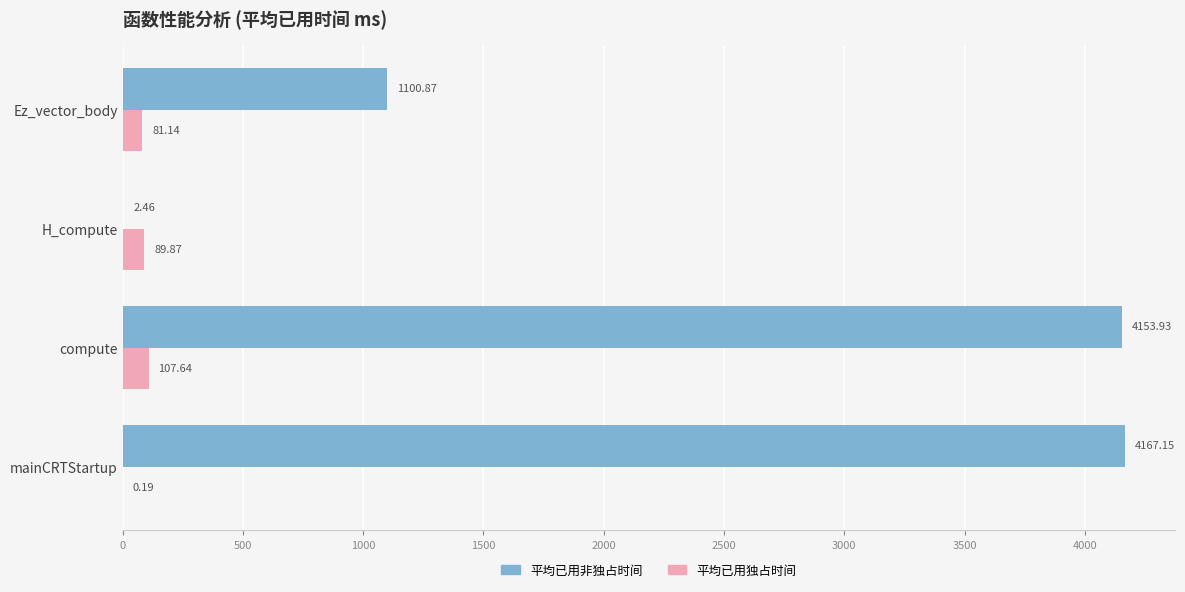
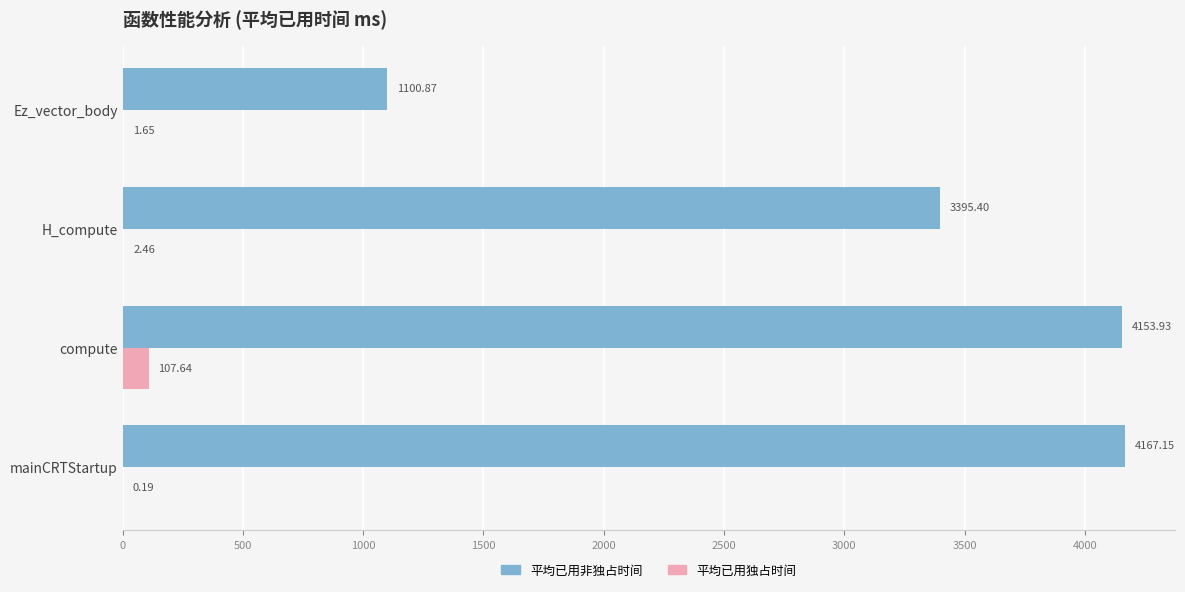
平均已用独占时间, Ez_vector_body: 81.14 -> 1.65
平均已用非独占时间, H_compute: 2.46 -> 3395.40
平均已用独占时间, H_compute: 89.87 -> 2.46
